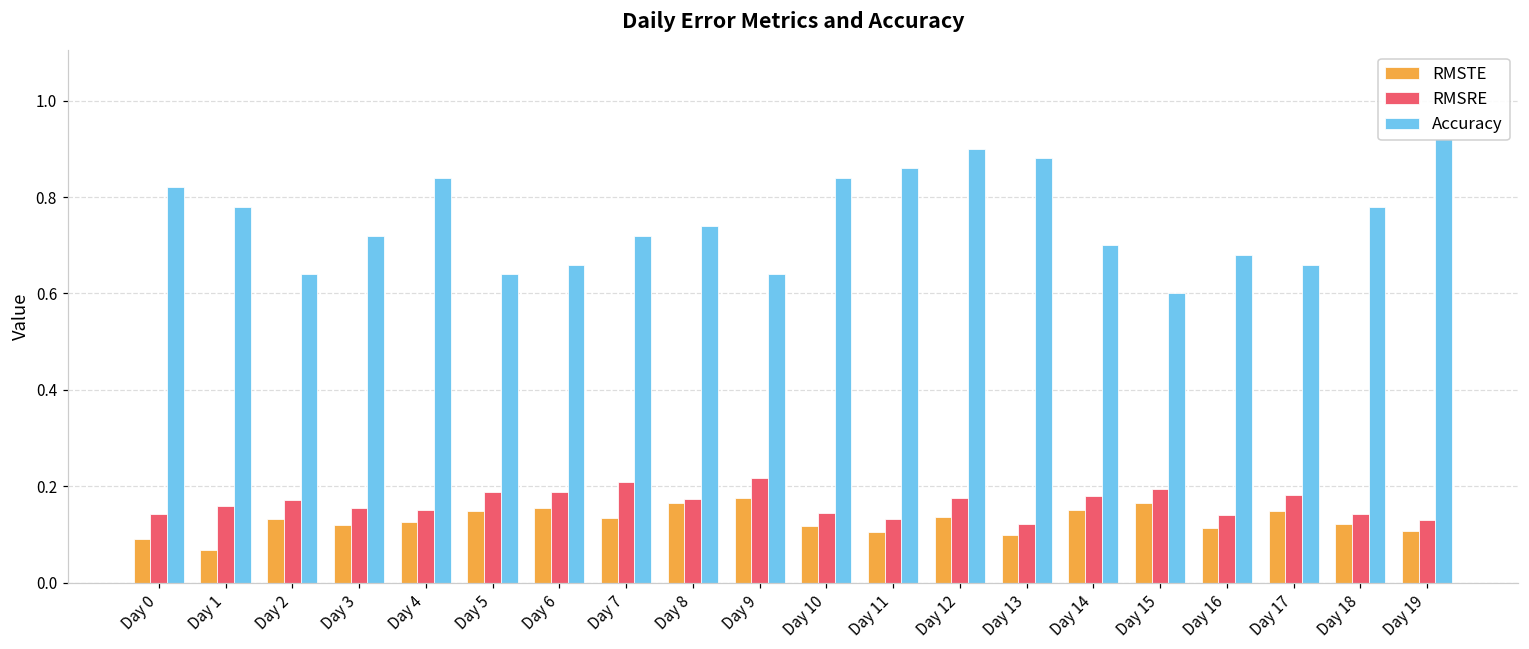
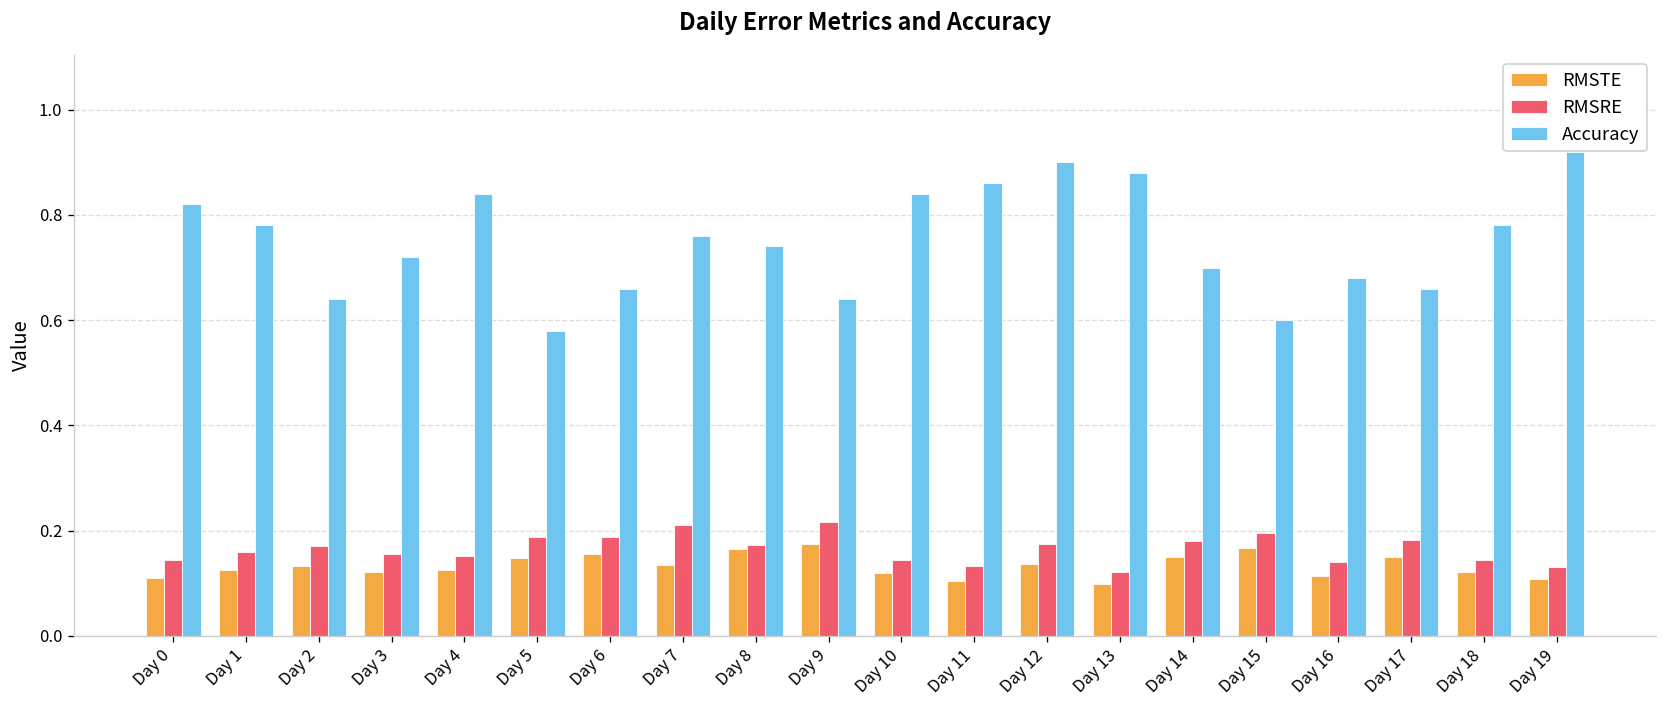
RMSTE, Day 0: 0.09 -> 0.11
RMSTE, Day 1: 0.07 -> 0.12
Accuracy, Day 5: 0.64 -> 0.58
Accuracy, Day 7: 0.72 -> 0.76
